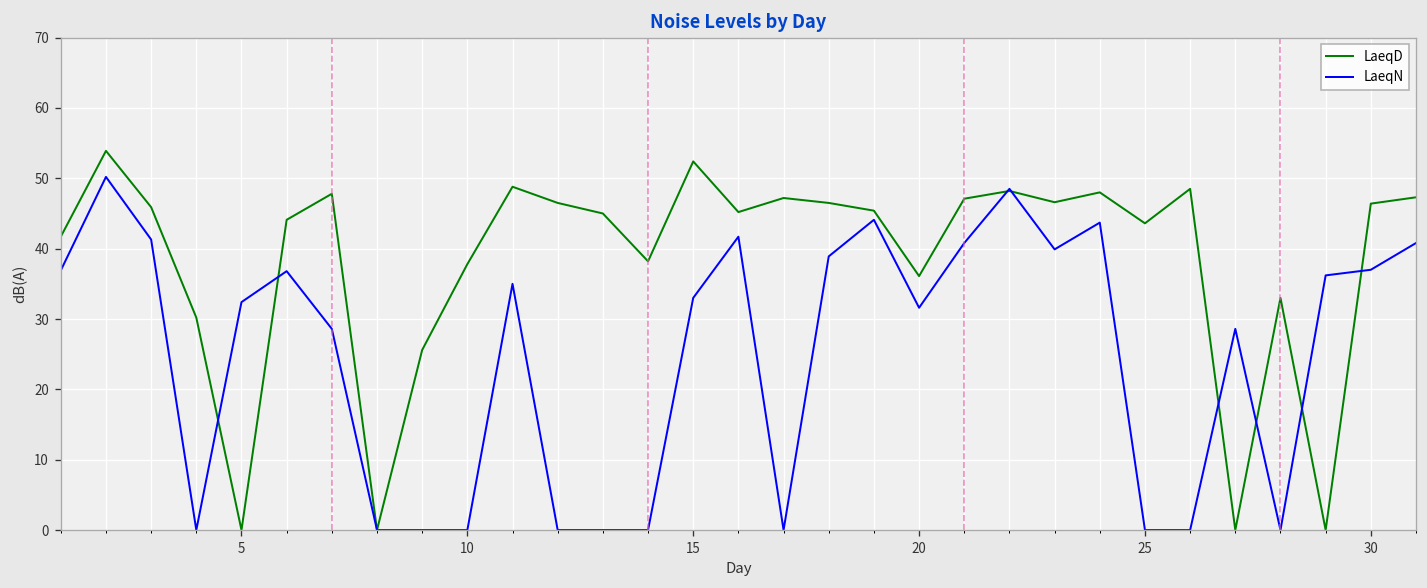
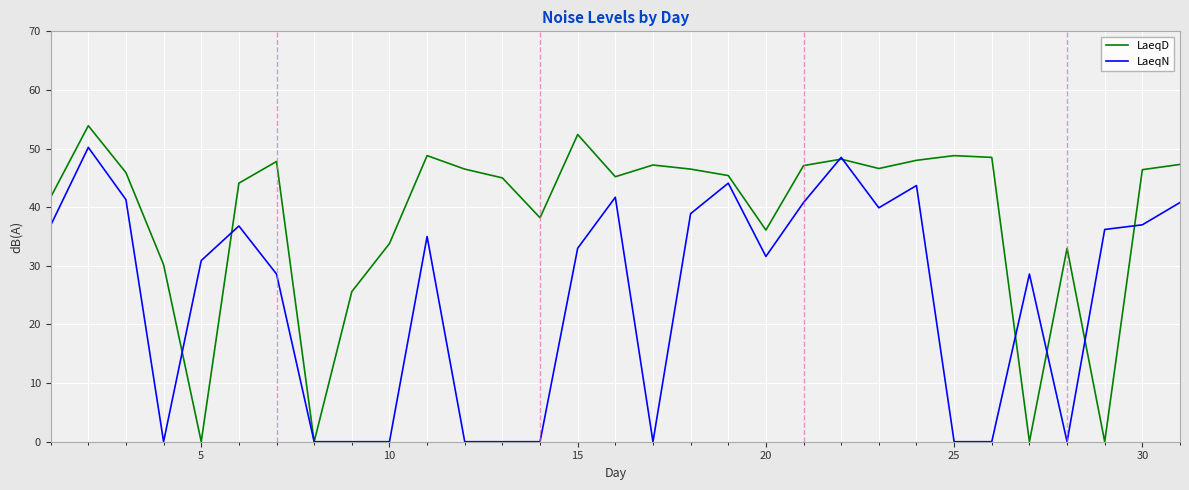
LaeqN, 5: 32 -> 31
LaeqD, 10: 38 -> 34
LaeqD, 25: 44 -> 49
